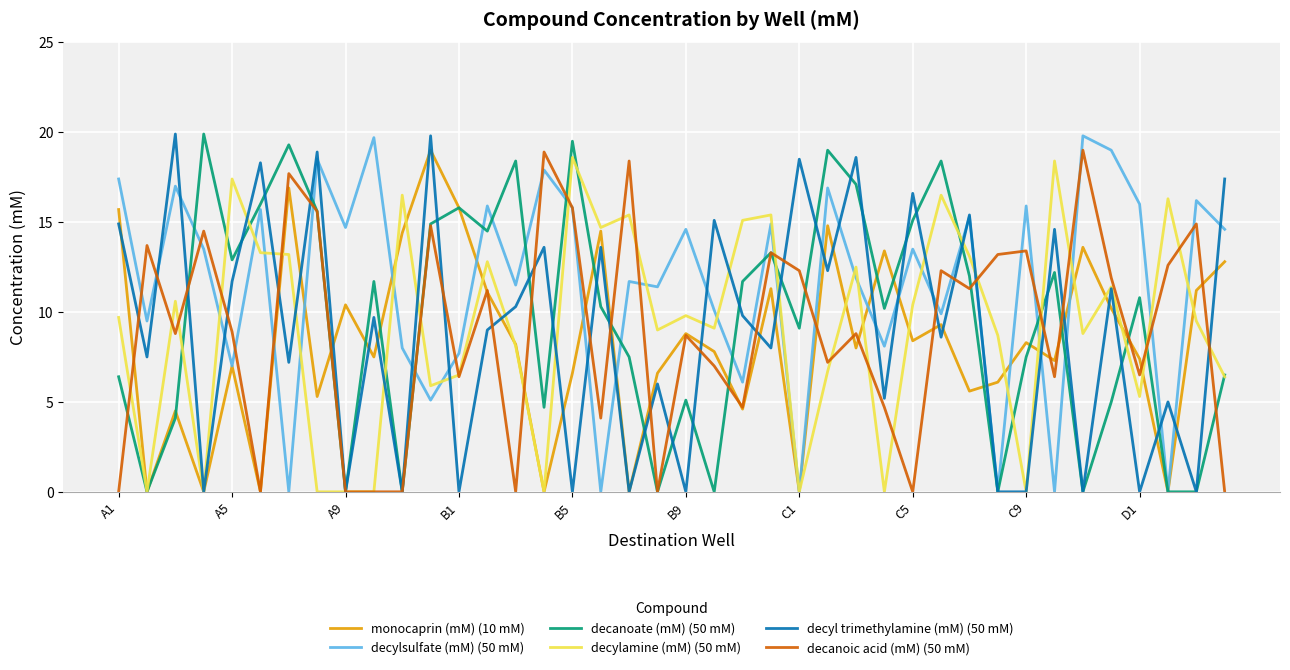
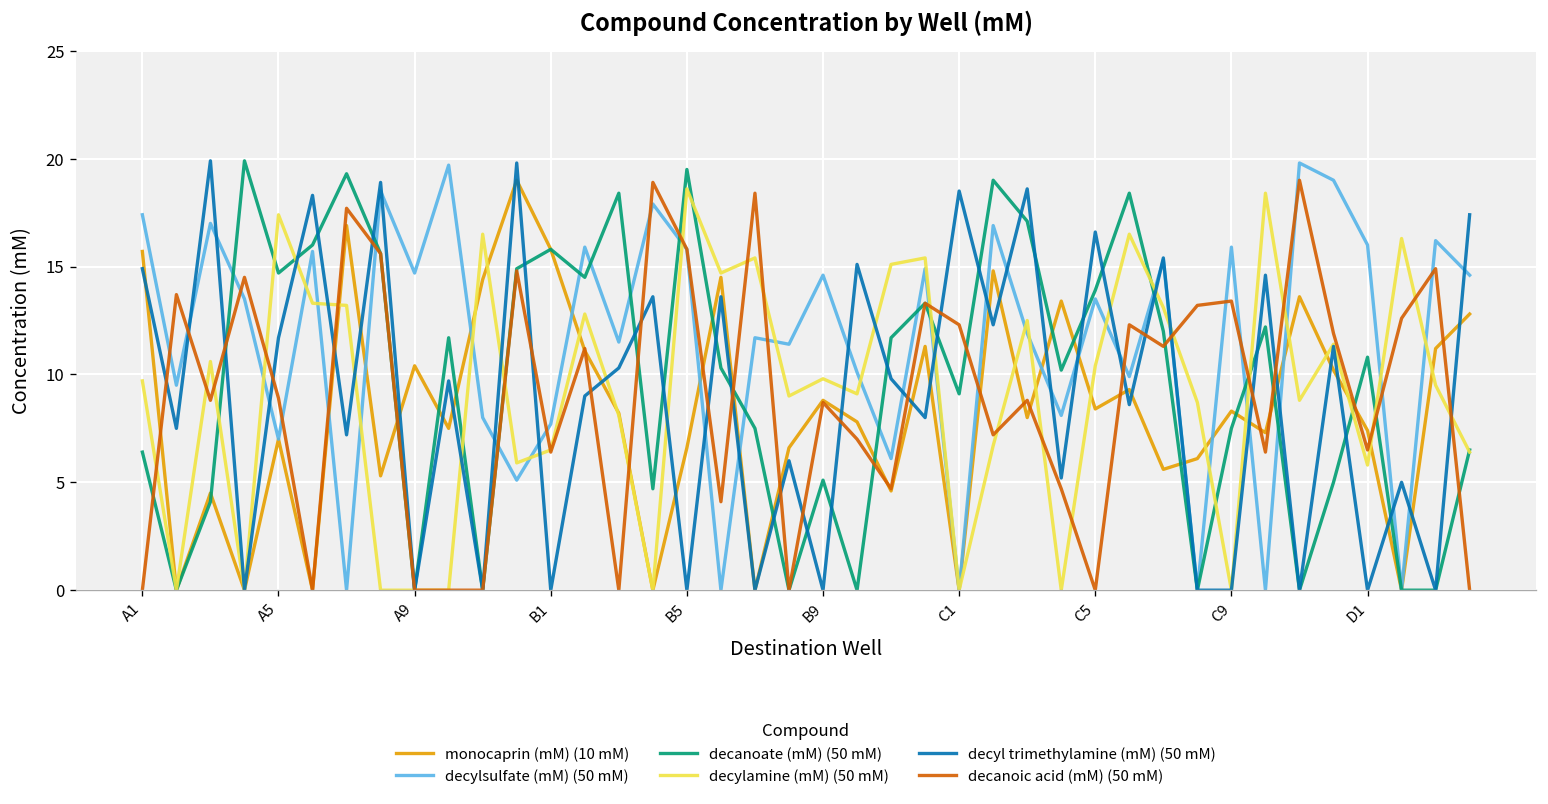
decanoate (mM) (50 mM), A5: 12.9 -> 14.7
decanoate (mM) (50 mM), C5: 15.1 -> 13.9
decylamine (mM) (50 mM), D1: 5.3 -> 5.8
